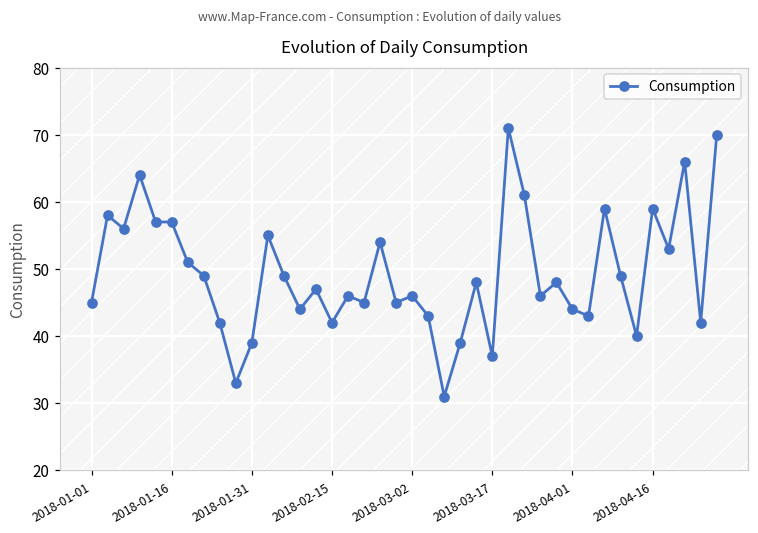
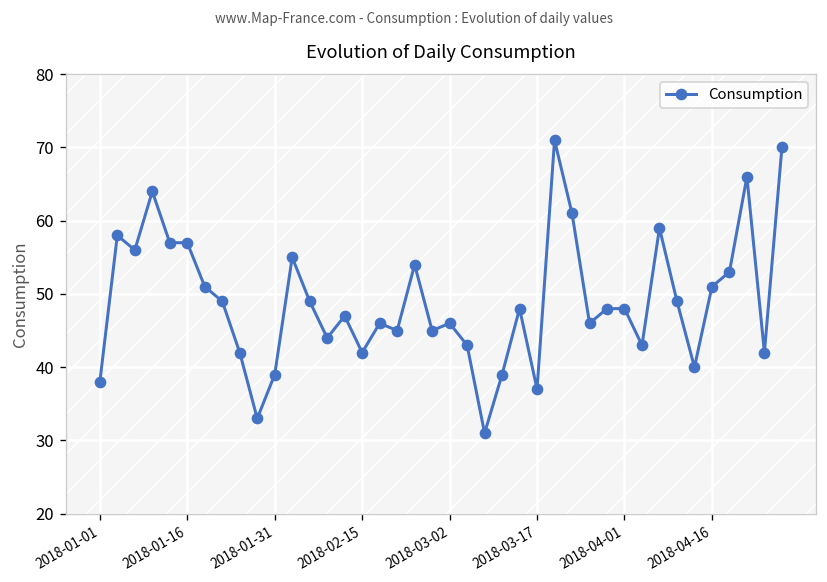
2018-01-01: 45 -> 38
2018-04-01: 44 -> 48
2018-04-16: 59 -> 51
